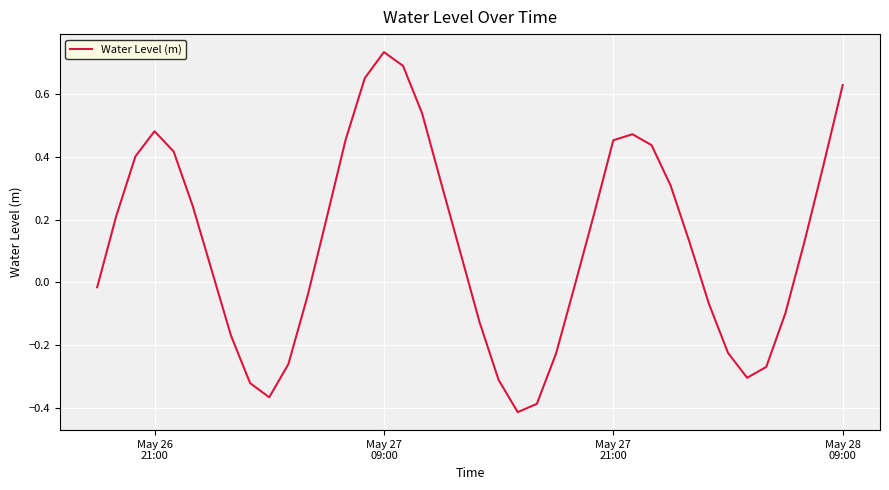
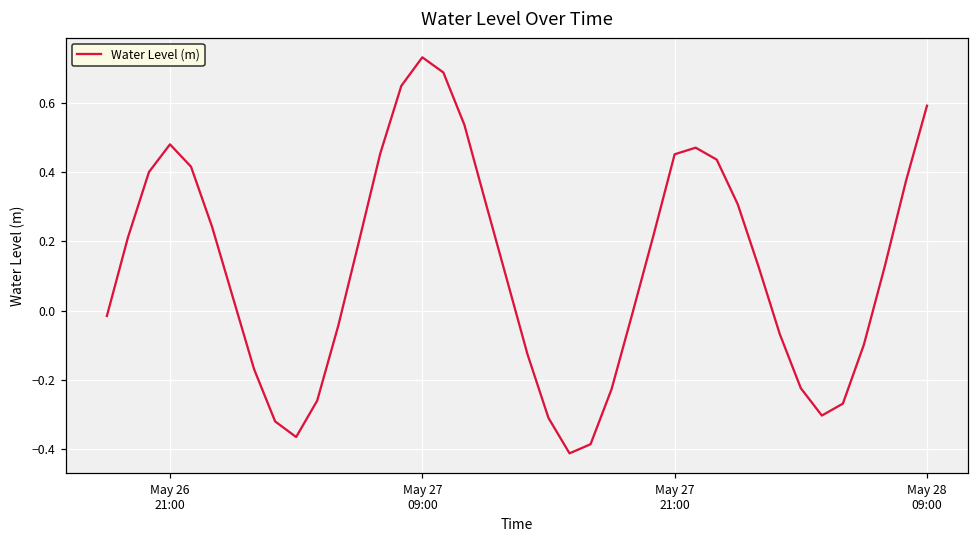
May 28 09:00: 0.63 -> 0.59
